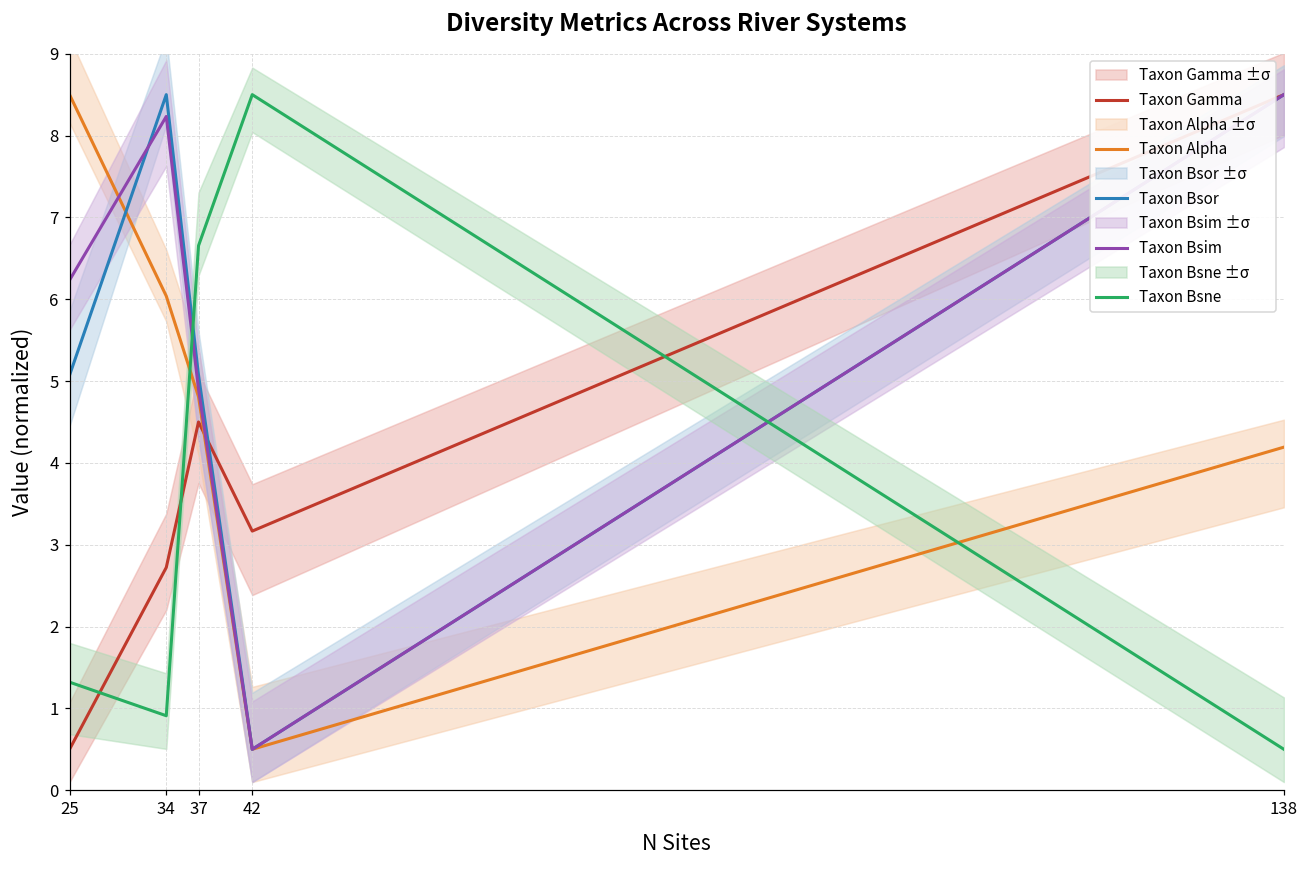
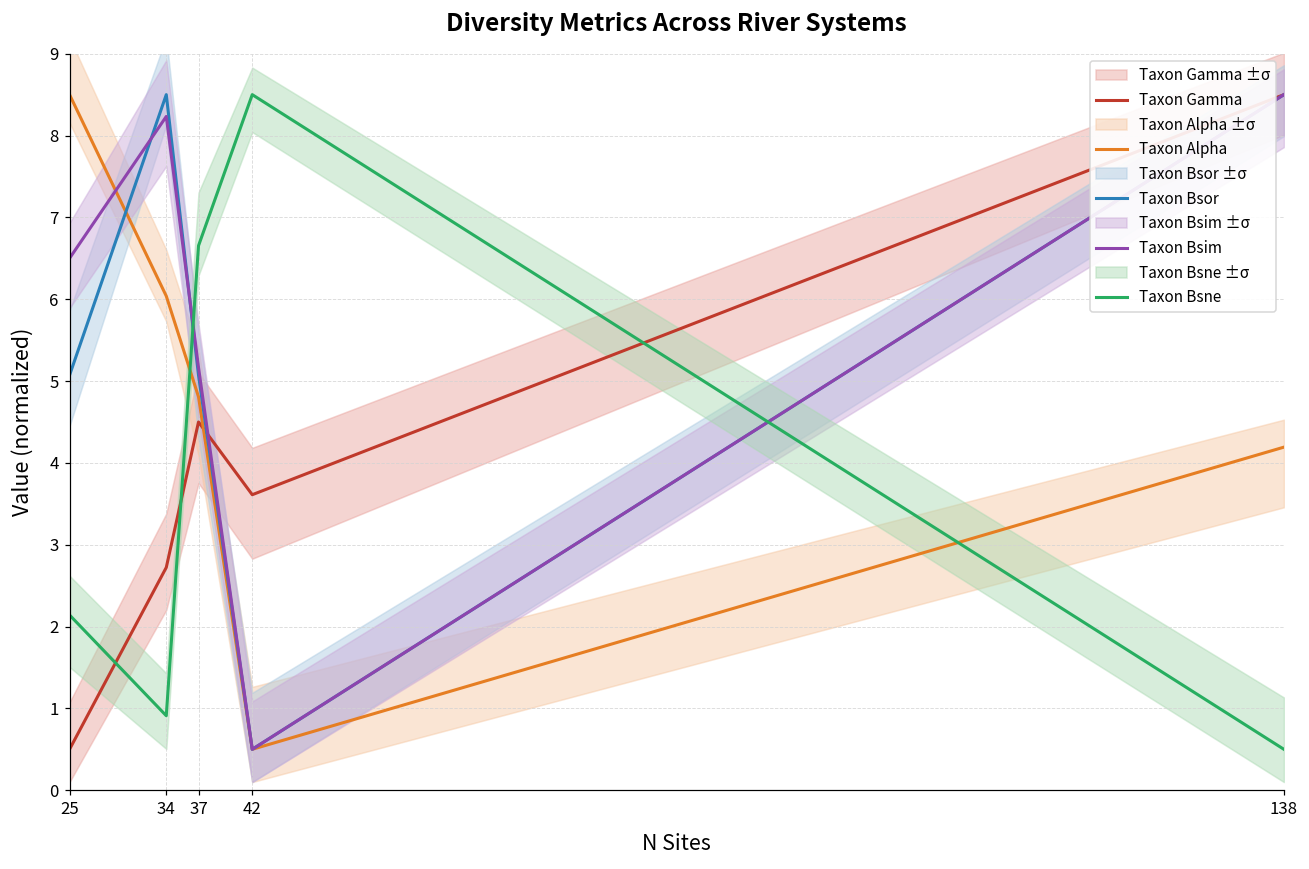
Taxon Bsim, 25: 6.2 -> 6.5
Taxon Bsne, 25: 1.3 -> 2.1
Taxon Bsim, 37: 4.9 -> 5.2
Taxon Gamma, 42: 3.2 -> 3.6
